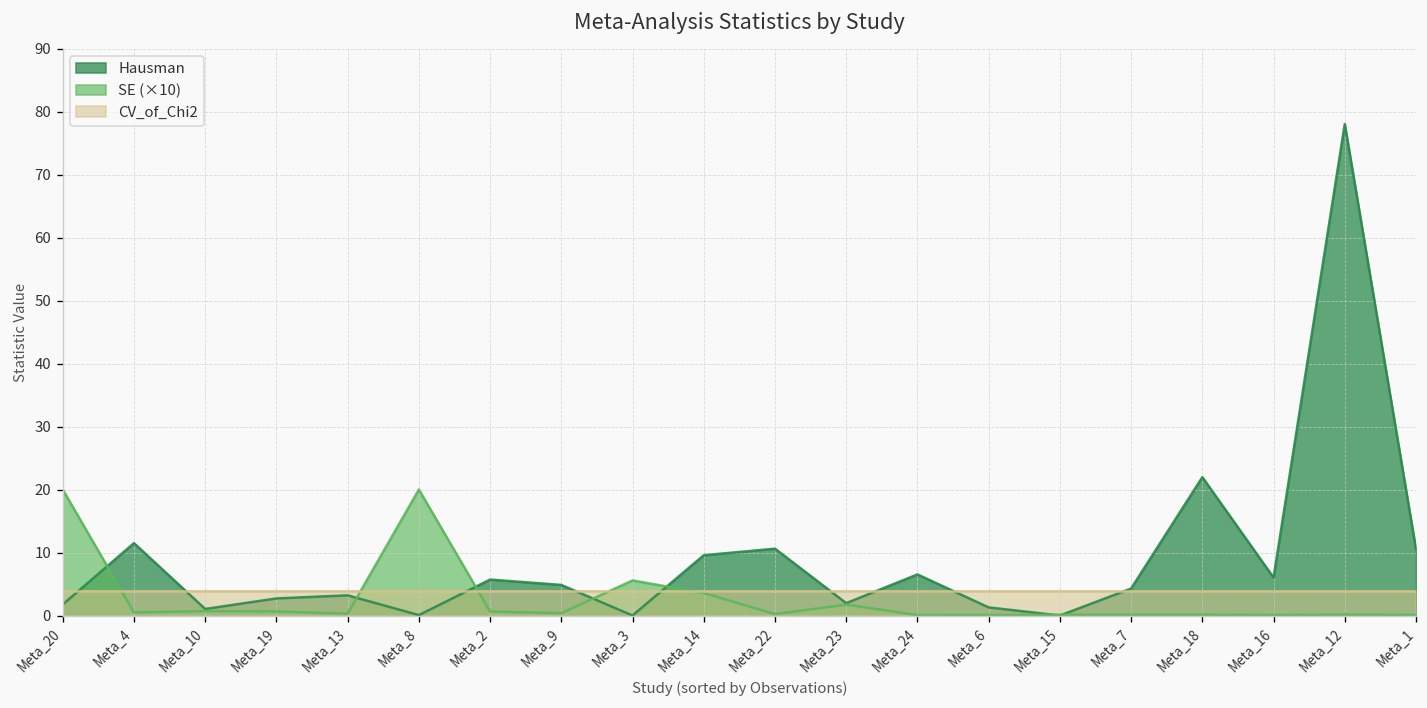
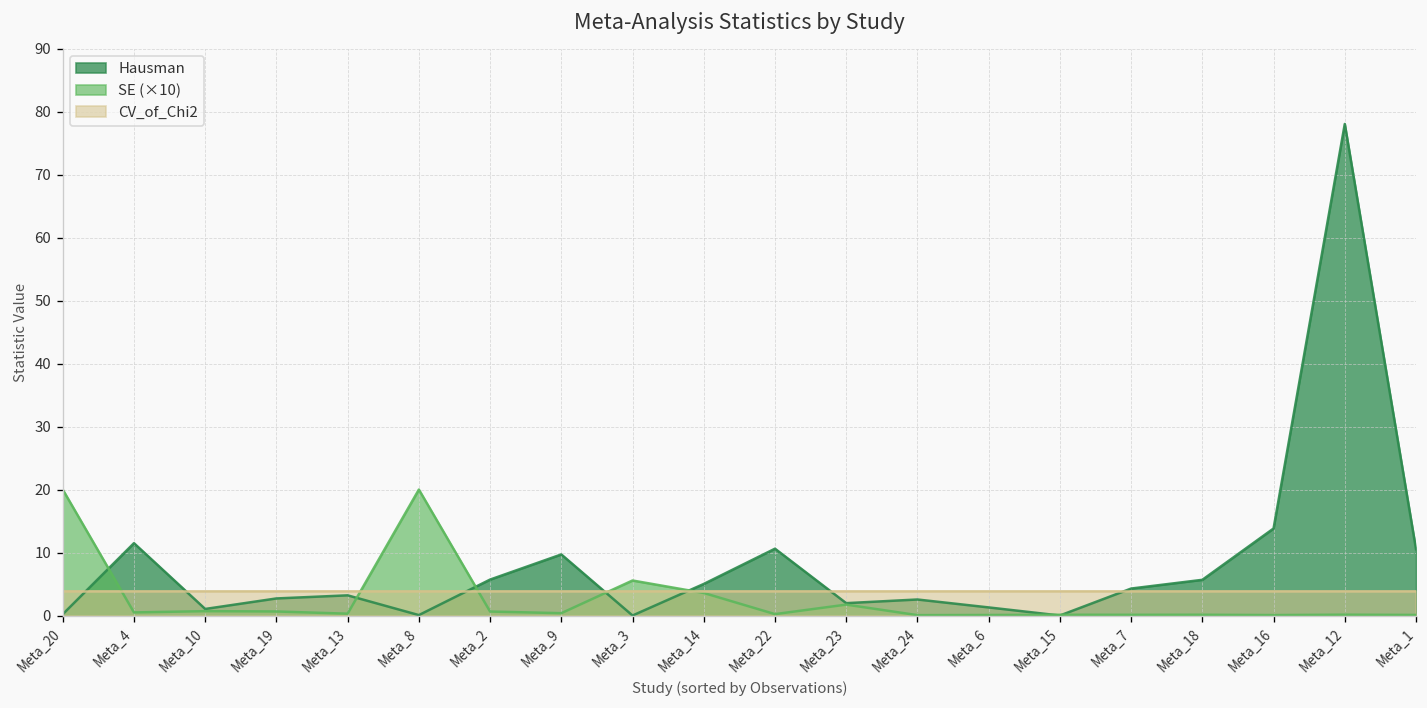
Hausman, Meta_20: 2 -> 0
Hausman, Meta_9: 5 -> 10
Hausman, Meta_14: 10 -> 5
Hausman, Meta_24: 7 -> 3
Hausman, Meta_18: 22 -> 6
Hausman, Meta_16: 6 -> 14
